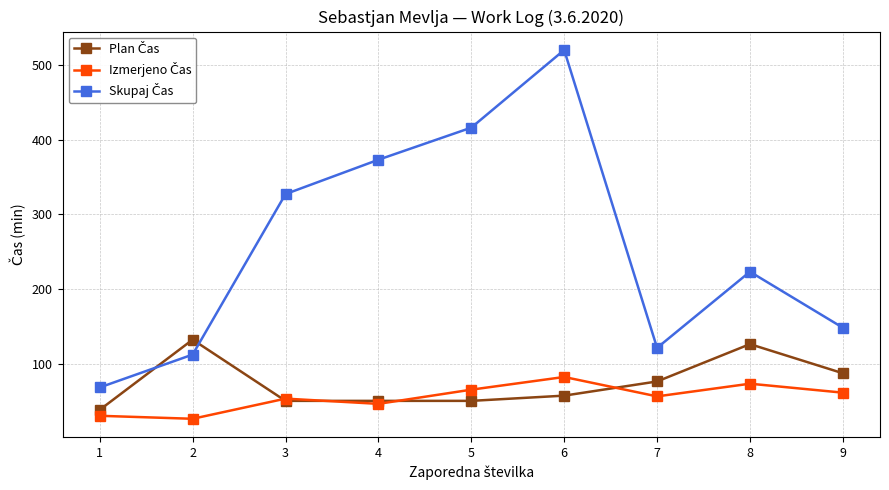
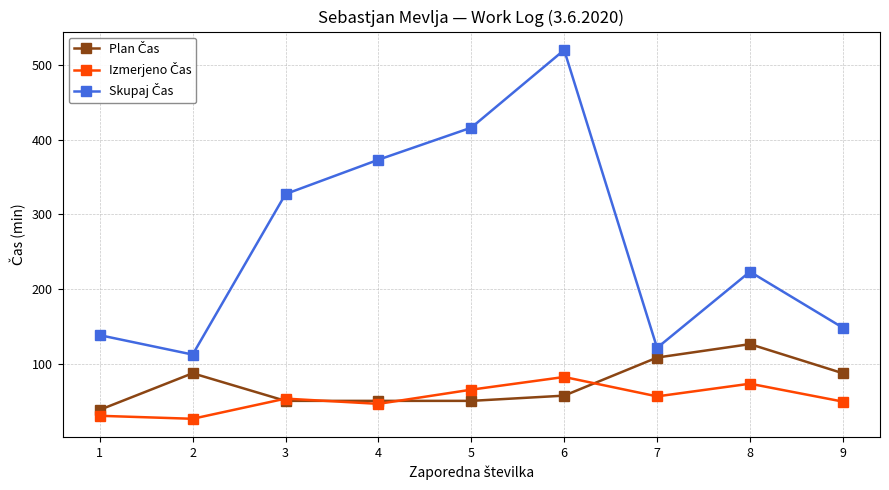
Skupaj Čas, 1: 70 -> 140
Plan Čas, 2: 130 -> 90
Plan Čas, 7: 80 -> 110
Izmerjeno Čas, 9: 60 -> 50
